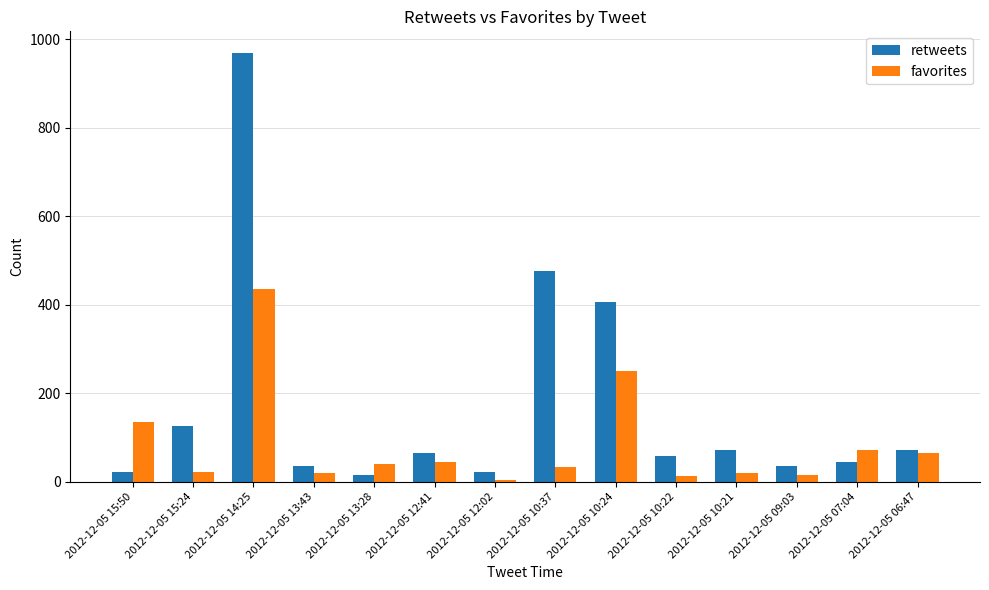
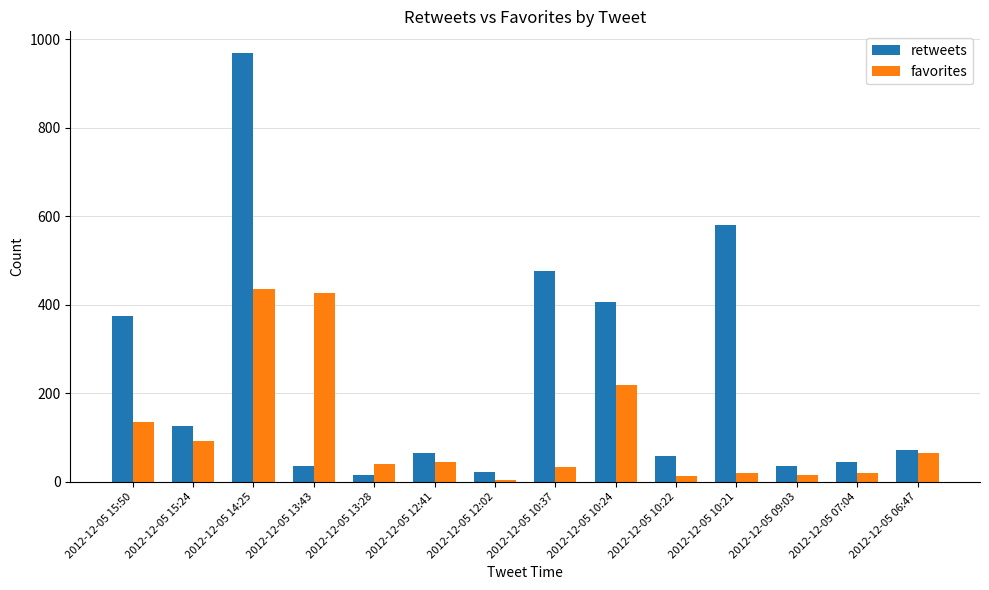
retweets, 2012-12-05 15:50: 20 -> 380
favorites, 2012-12-05 15:24: 20 -> 90
favorites, 2012-12-05 13:43: 20 -> 430
favorites, 2012-12-05 10:24: 250 -> 220
retweets, 2012-12-05 10:21: 70 -> 580
favorites, 2012-12-05 07:04: 70 -> 20
